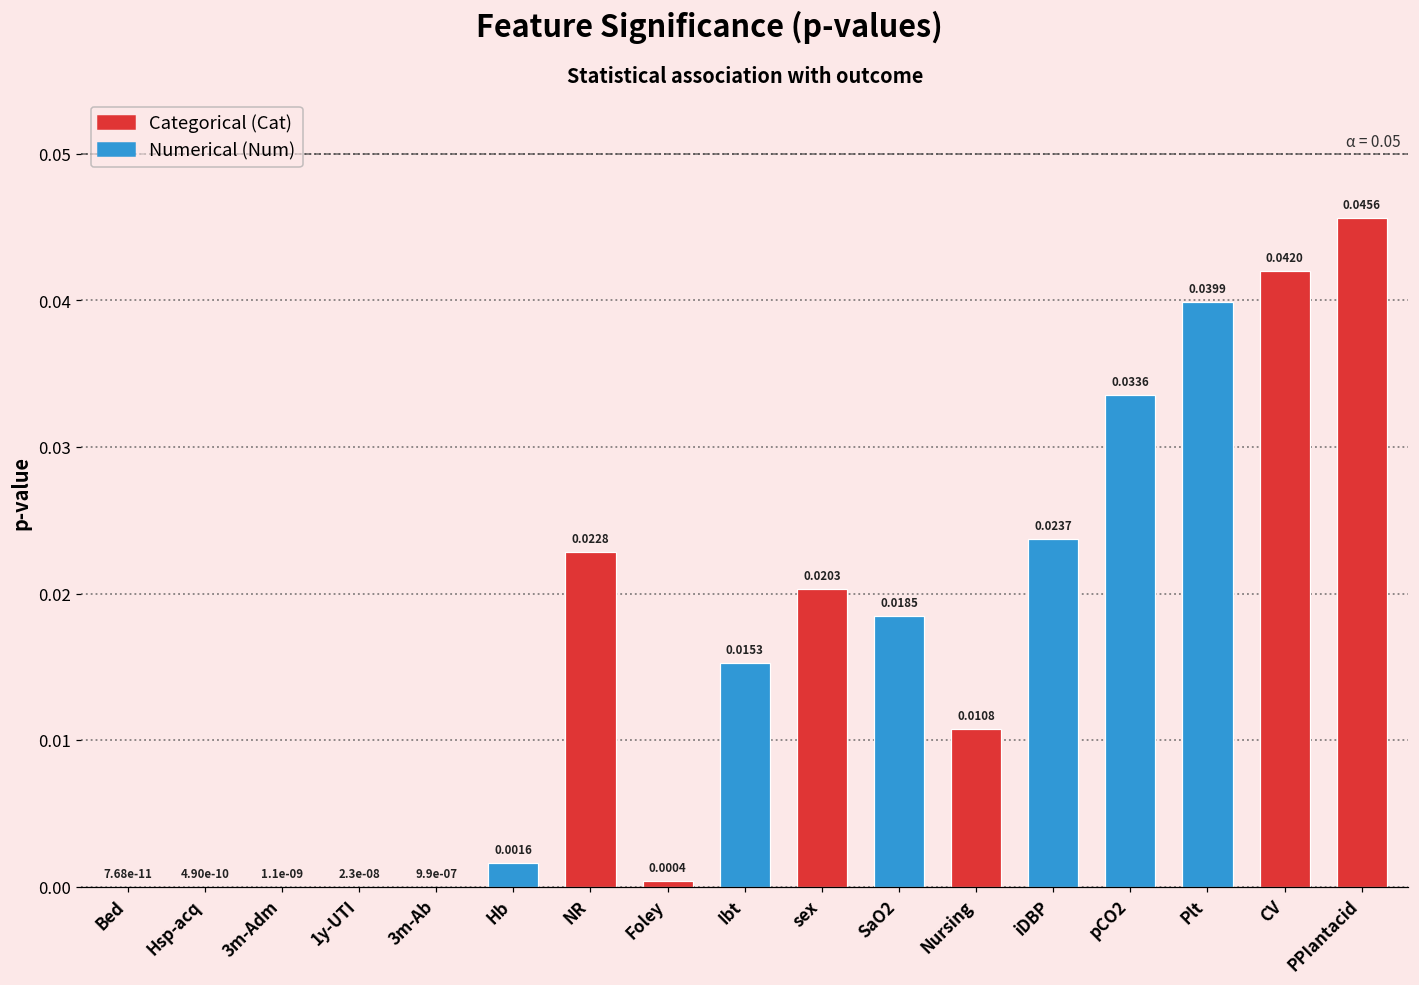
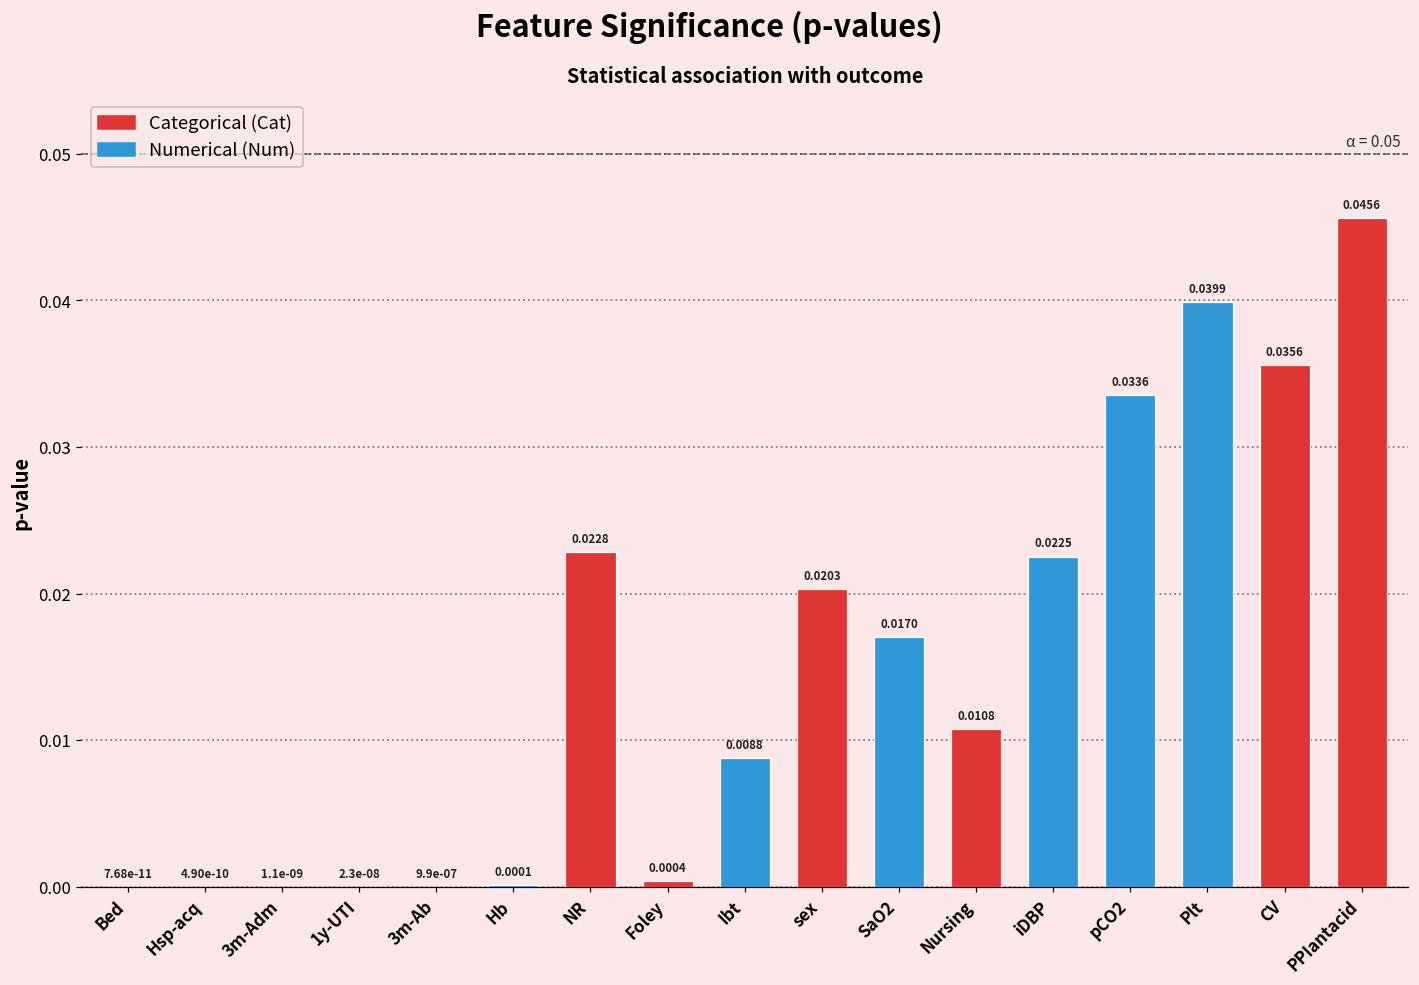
Hb: 0.0016 -> 0.0001
Ibt: 0.0153 -> 0.0088
SaO2: 0.0185 -> 0.0170
iDBP: 0.0237 -> 0.0225
CV: 0.0420 -> 0.0356
